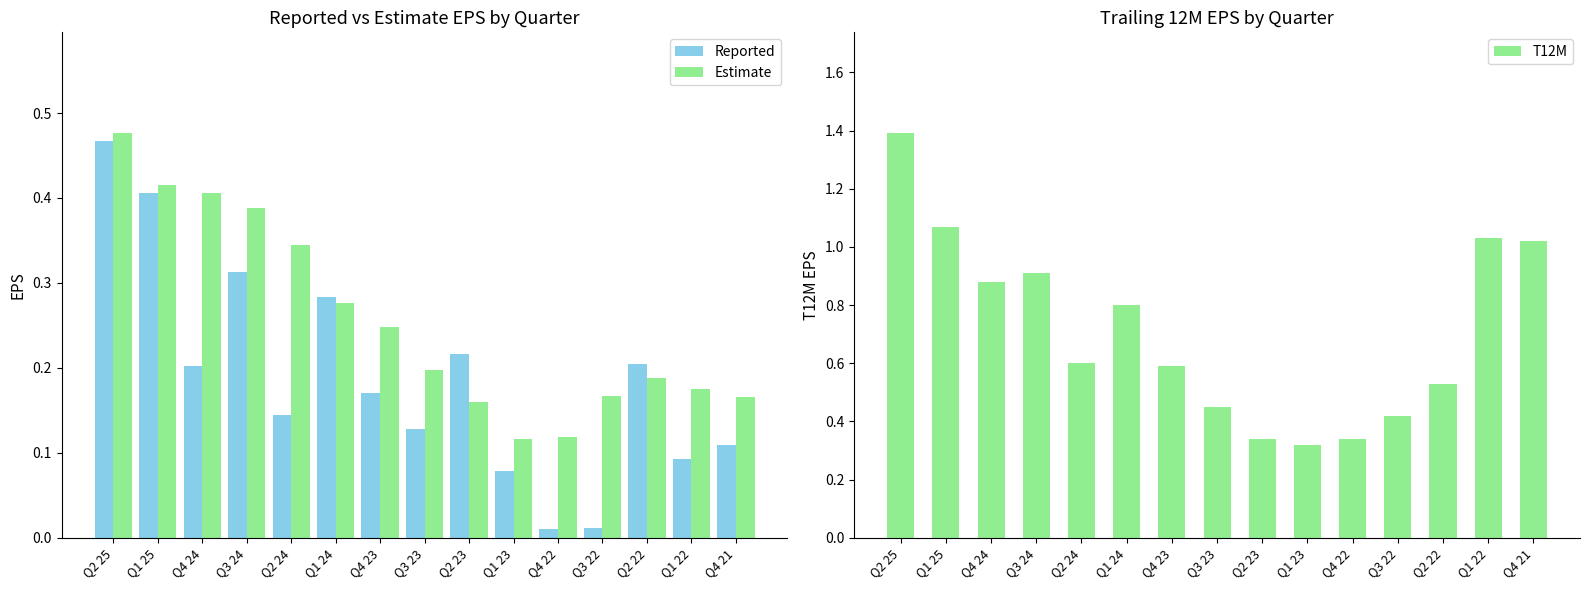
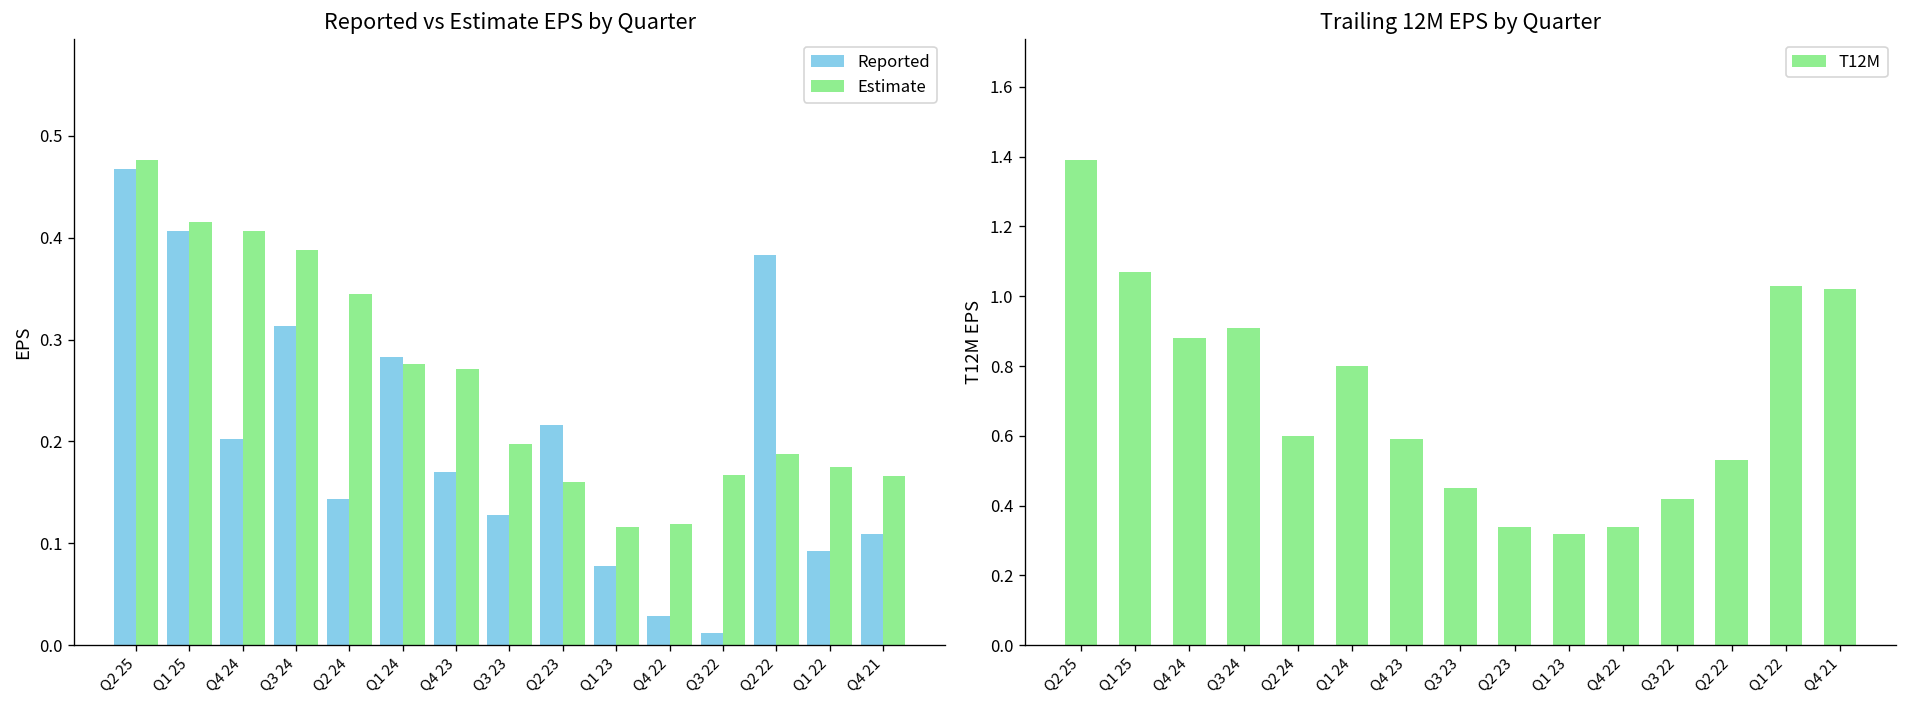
Reported vs Estimate EPS by Quarter, Estimate, Q4 23: 0.25 -> 0.27
Reported vs Estimate EPS by Quarter, Reported, Q4 22: 0.01 -> 0.03
Reported vs Estimate EPS by Quarter, Reported, Q2 22: 0.20 -> 0.38
